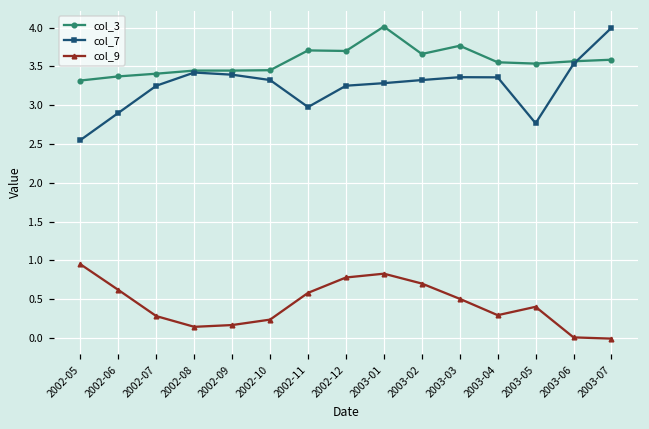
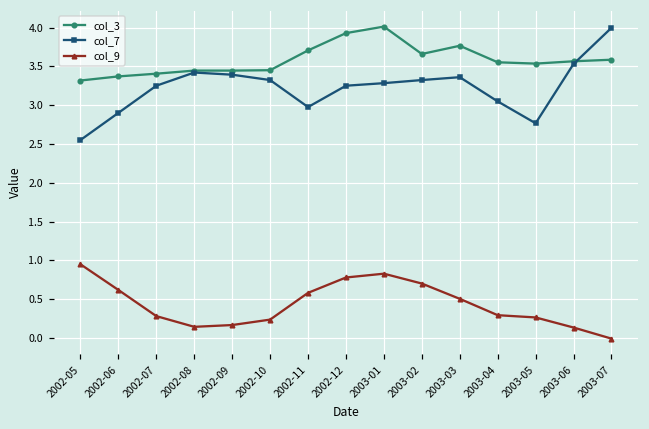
col_3, 2002-12: 3.7 -> 3.9
col_7, 2003-04: 3.4 -> 3.1
col_9, 2003-05: 0.4 -> 0.3
col_9, 2003-06: 0.0 -> 0.1
